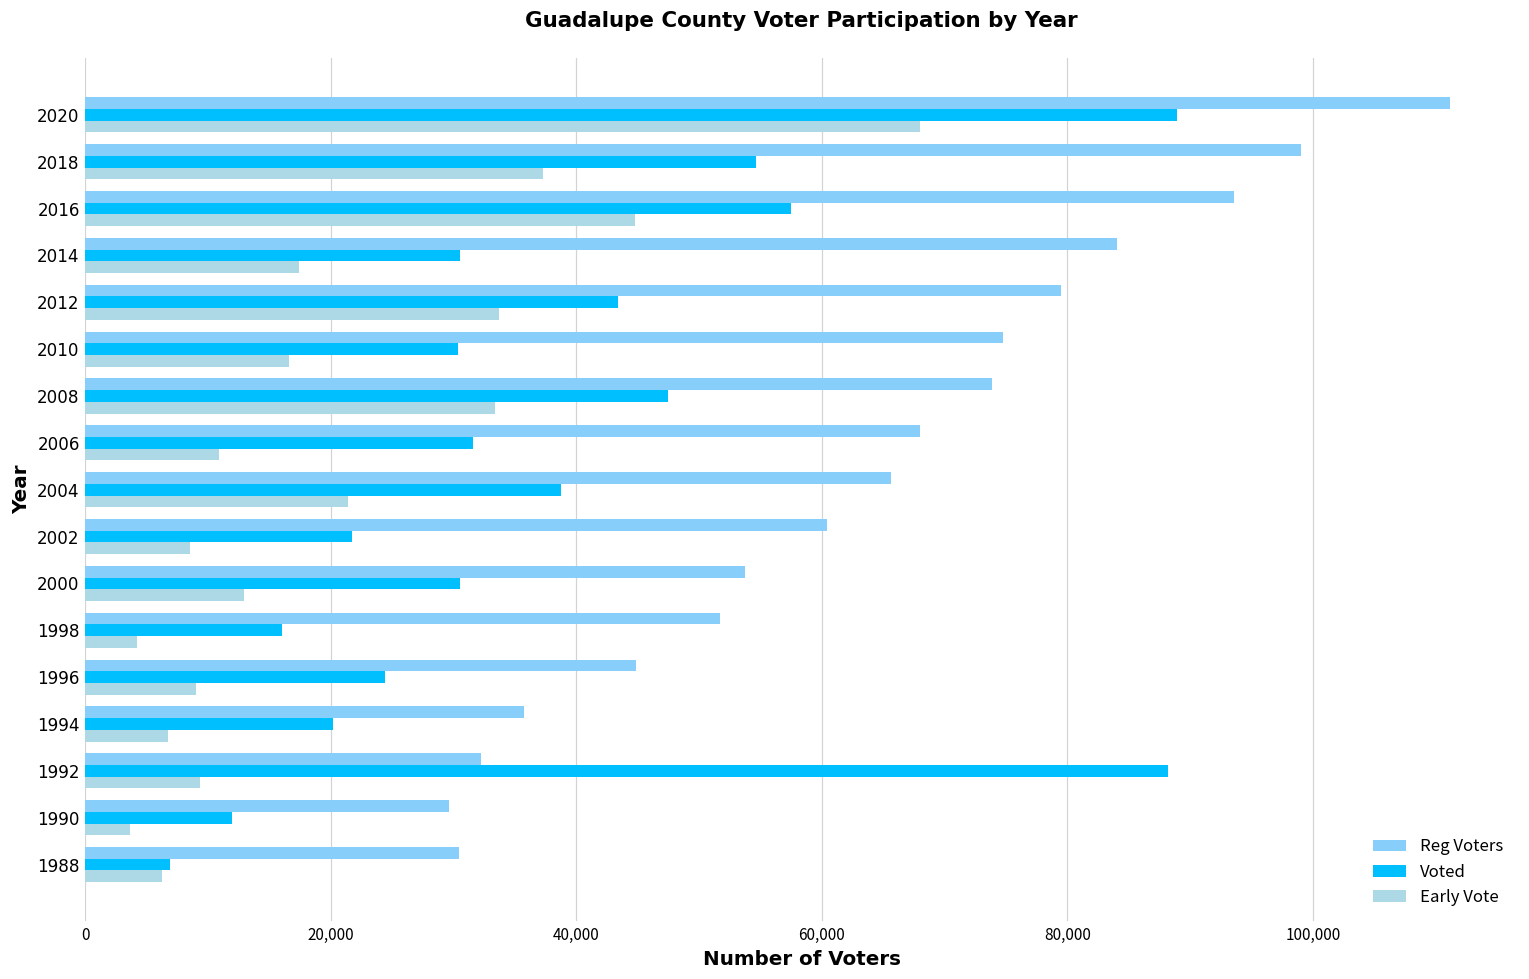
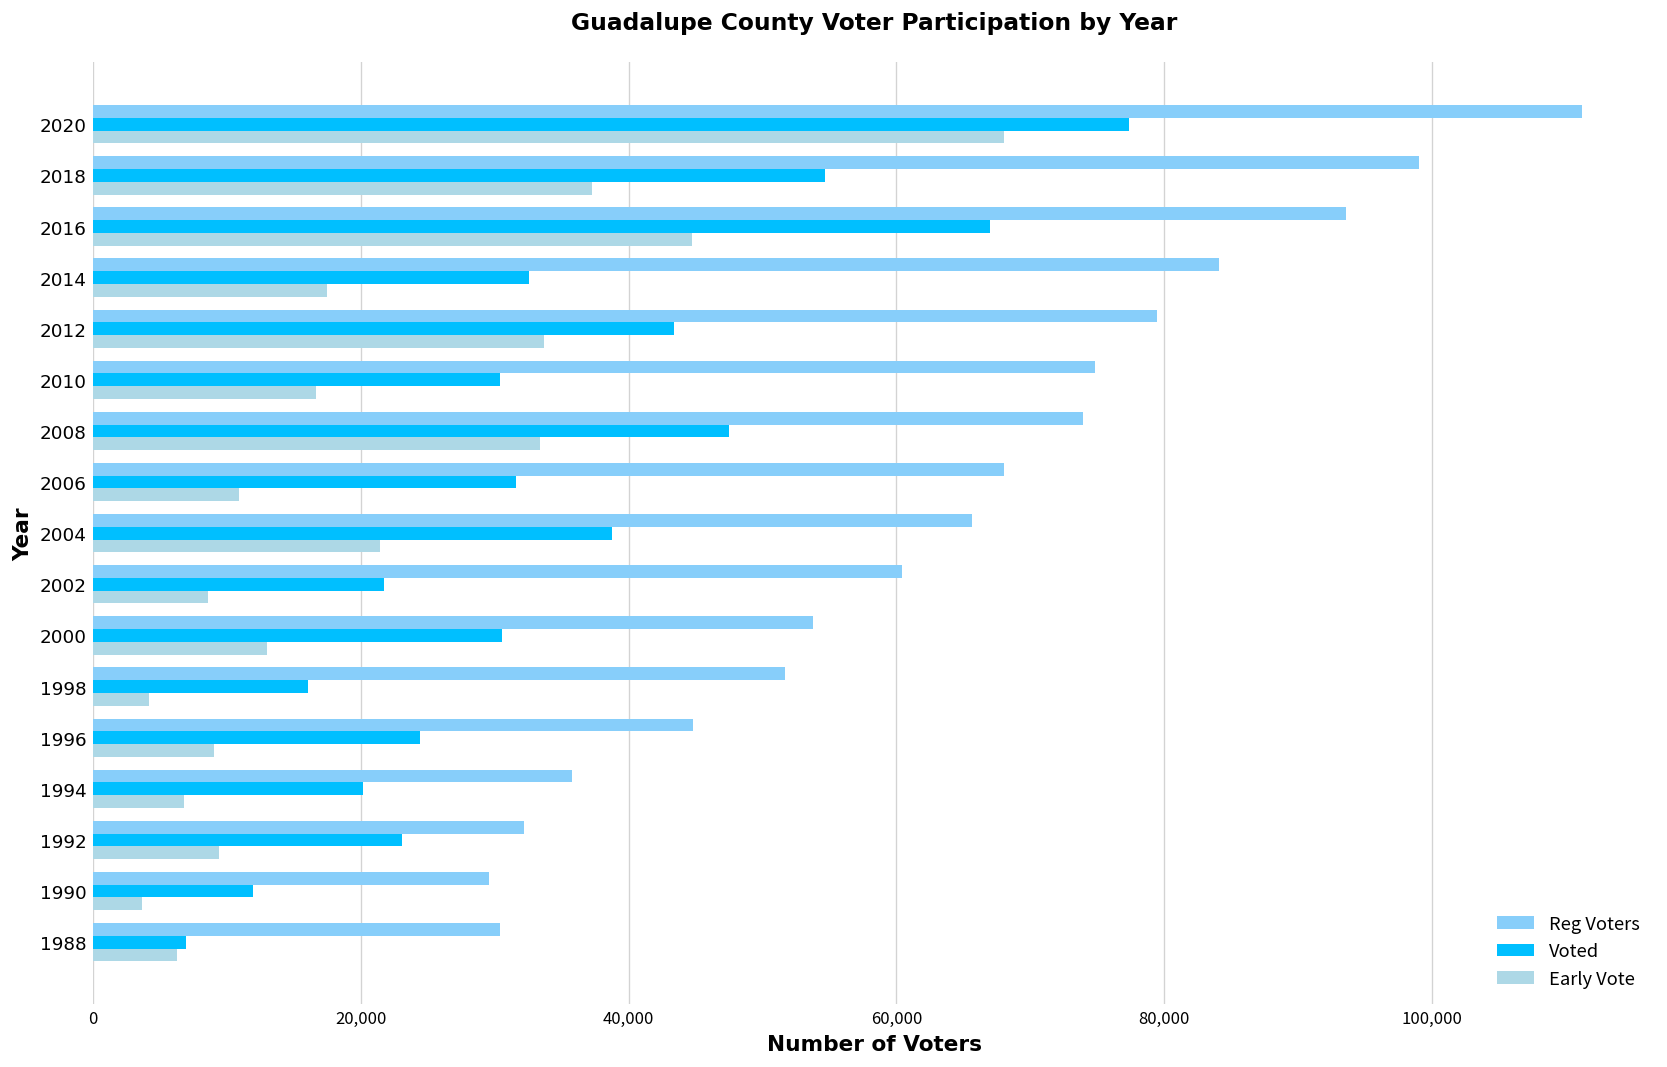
Voted, 2020: 89,000 -> 77,400
Voted, 2016: 57,500 -> 67,000
Voted, 2014: 30,500 -> 32,600
Voted, 1992: 88,200 -> 23,100
